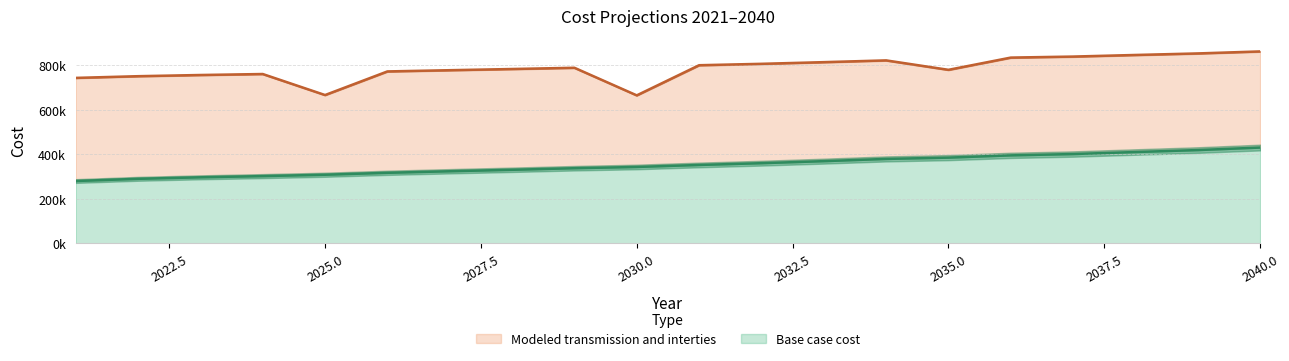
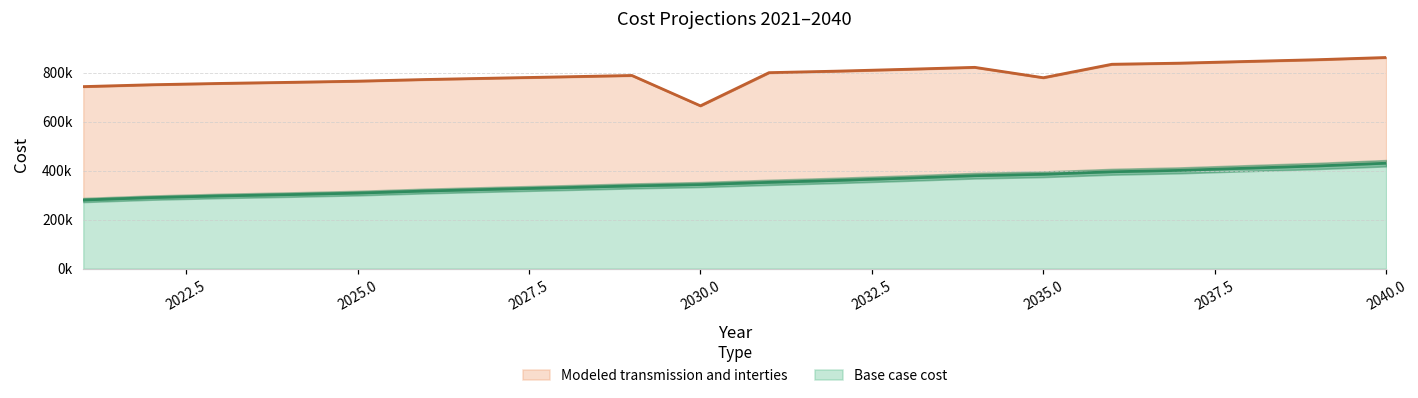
Modeled transmission and interties, 2025.0: 670000 -> 770000
